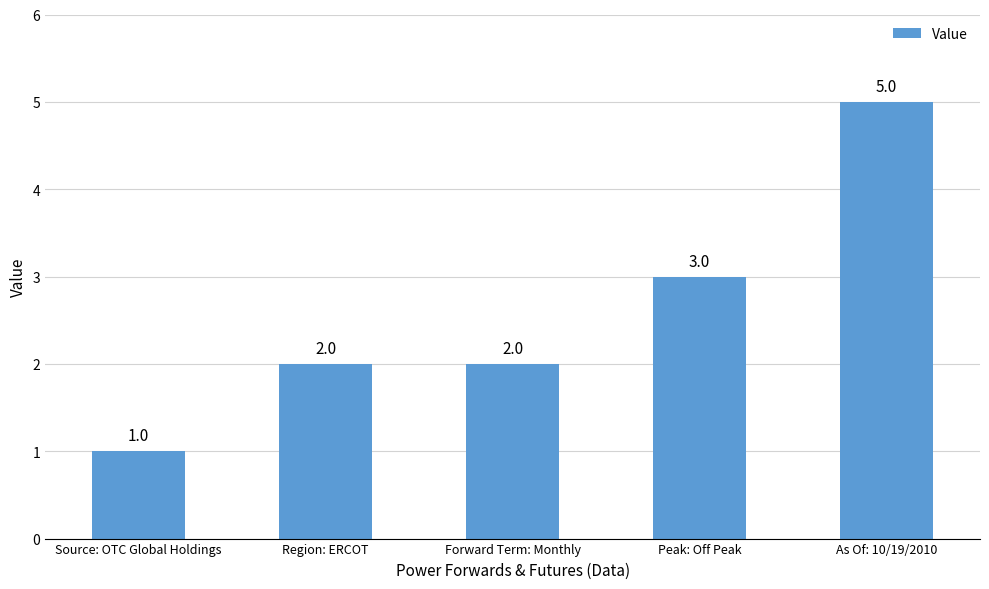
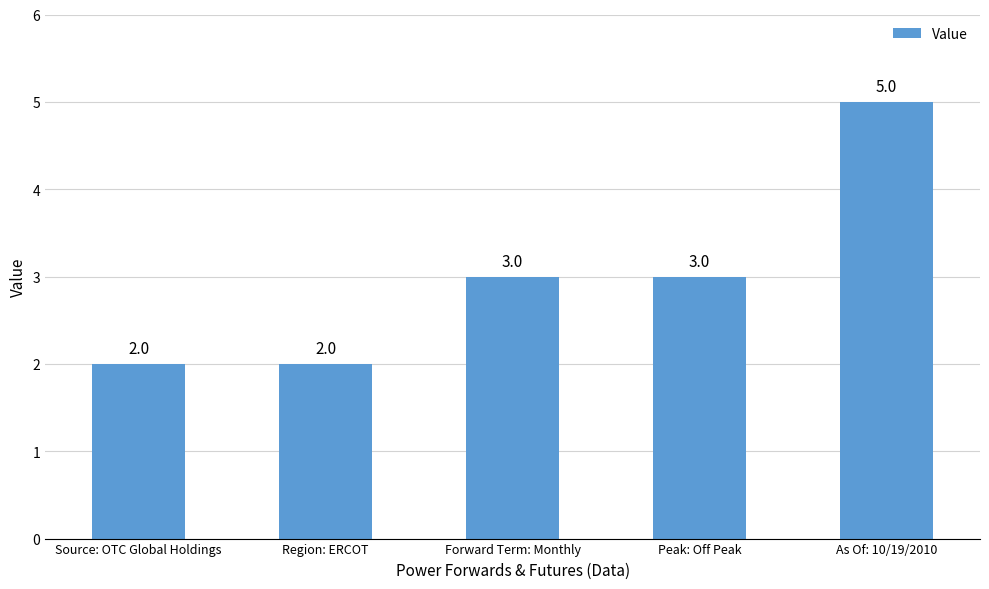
Source: OTC Global Holdings: 1.0 -> 2.0
Forward Term: Monthly: 2.0 -> 3.0
